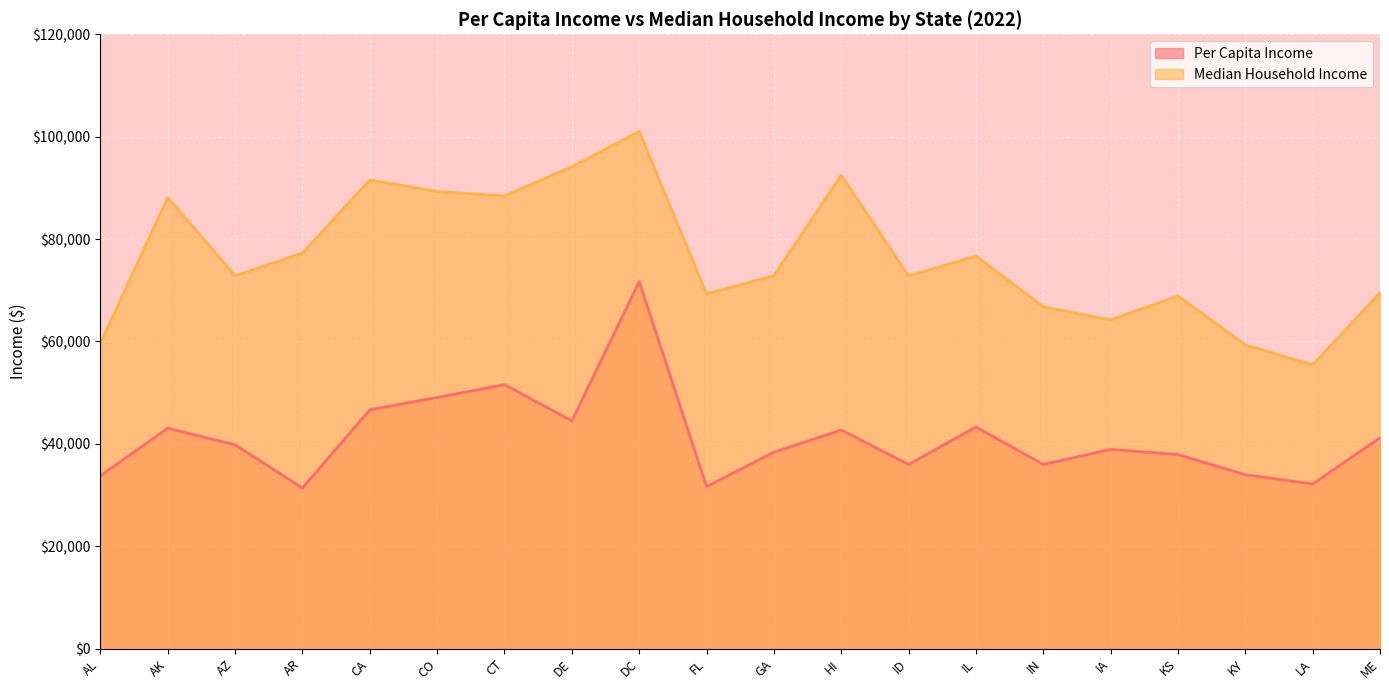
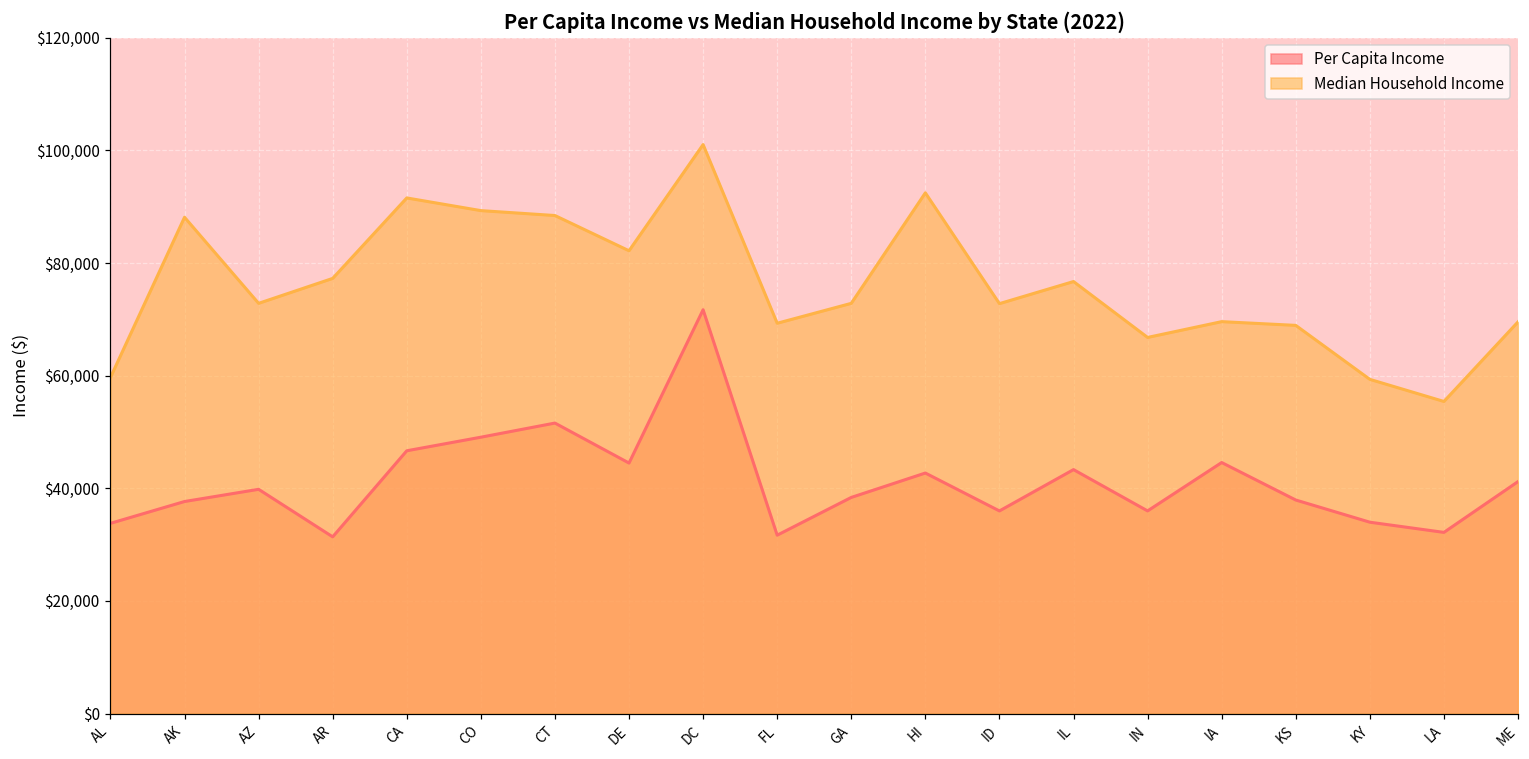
Per Capita Income, AK: $43,000 -> $38,000
Median Household Income, DE: $94,000 -> $82,000
Per Capita Income, IA: $39,000 -> $45,000
Median Household Income, IA: $64,000 -> $70,000
